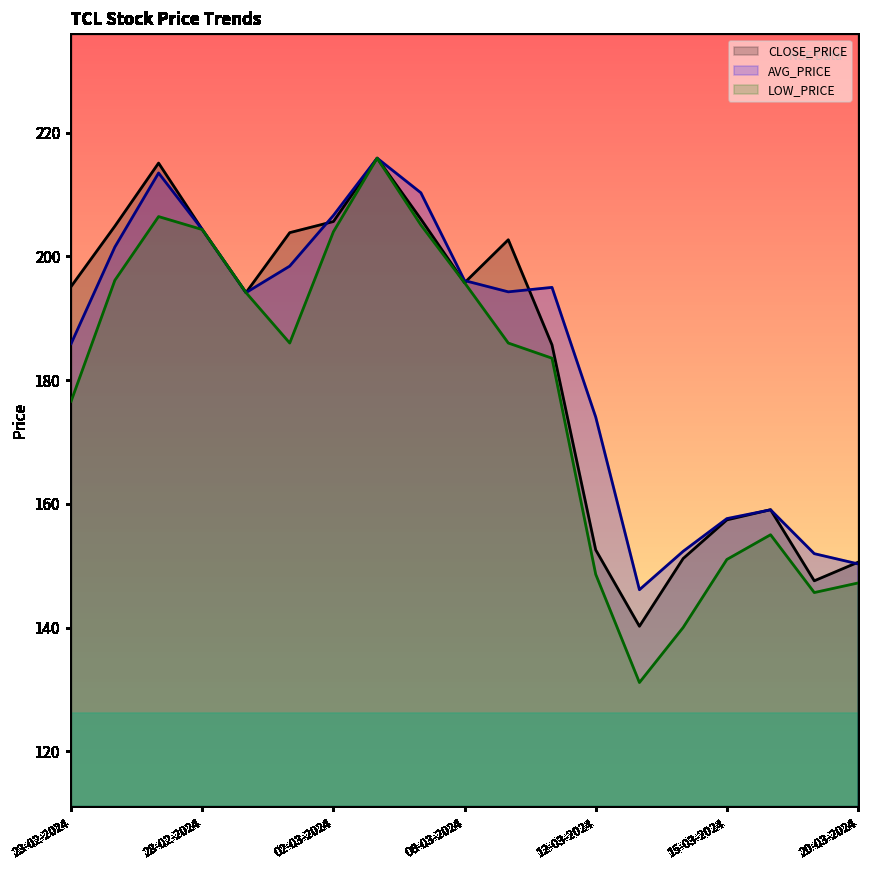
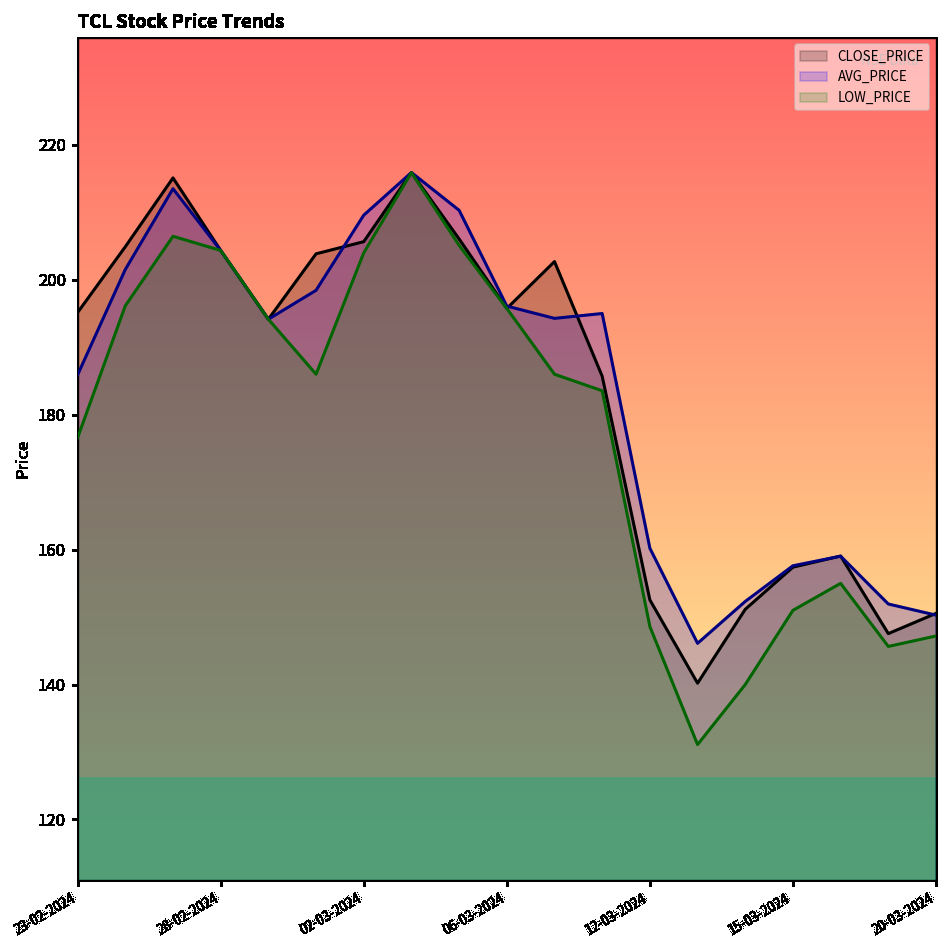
AVG_PRICE, 02-03-2024: 207 -> 210
AVG_PRICE, 12-03-2024: 174 -> 160
